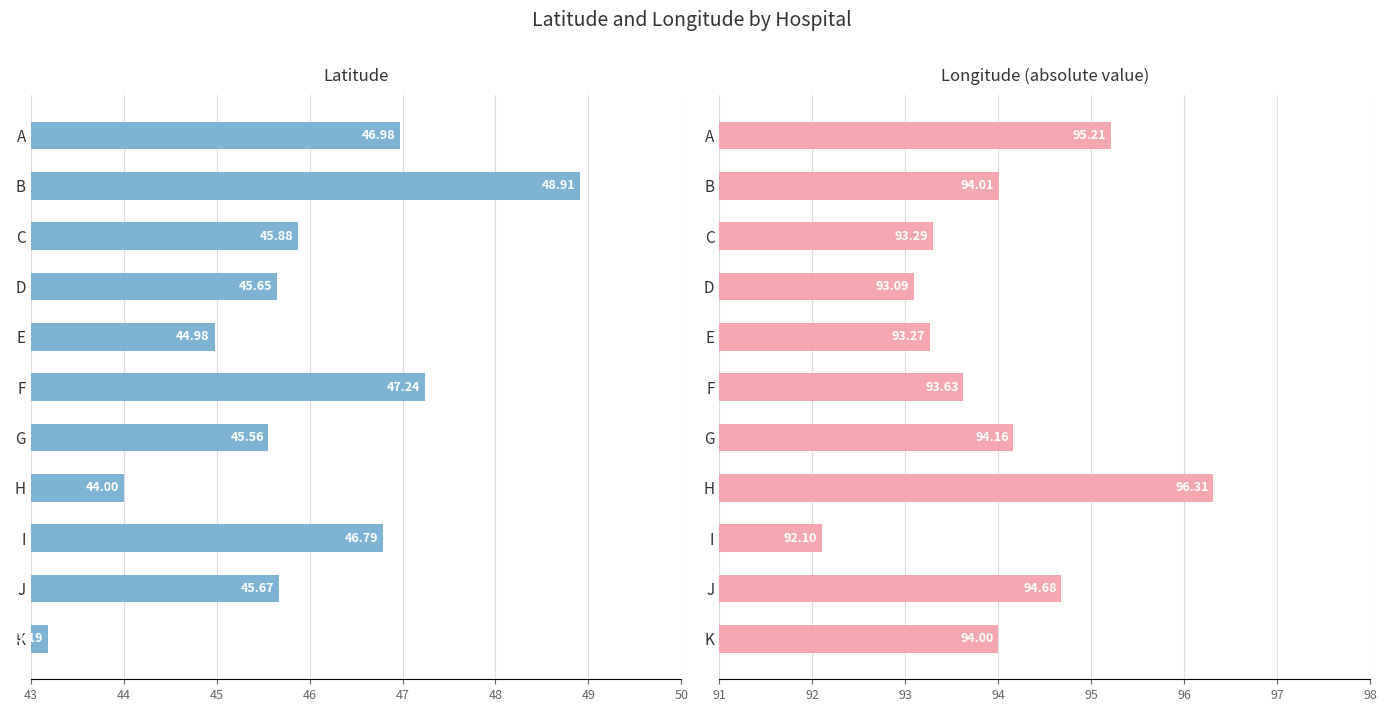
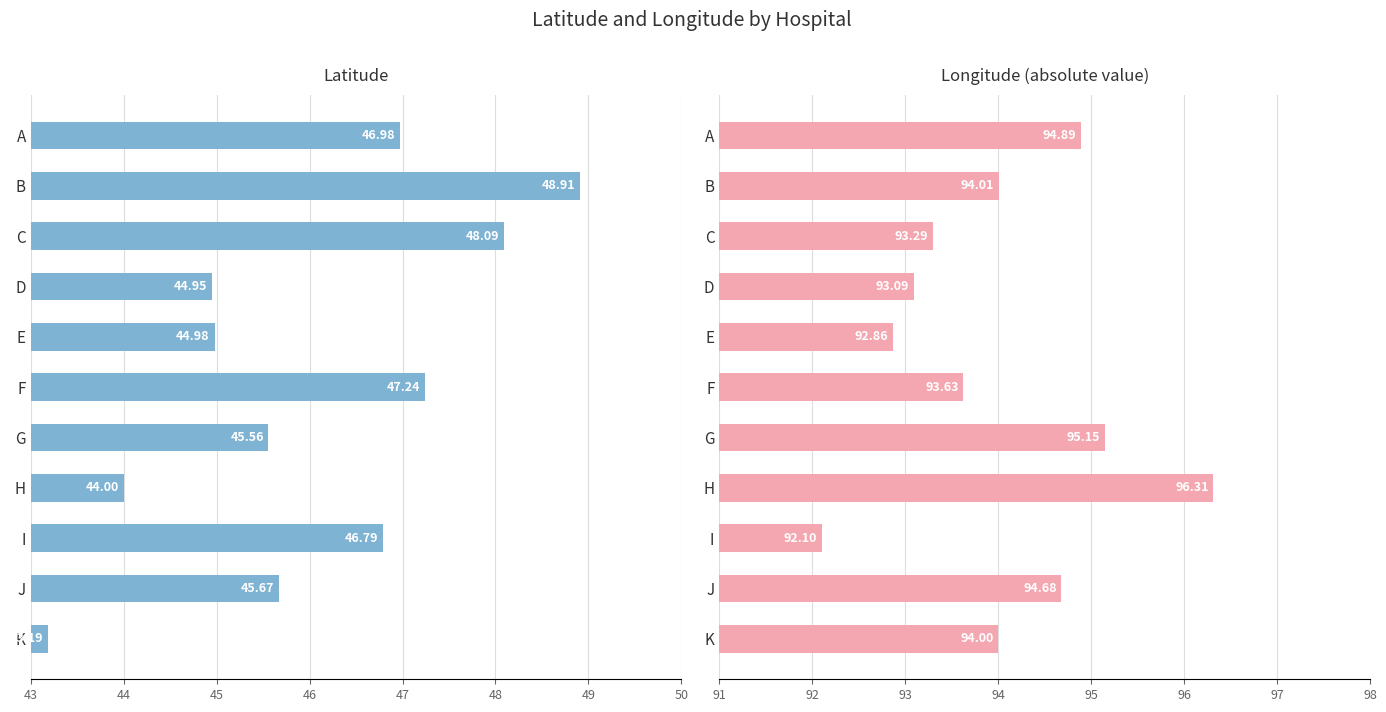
Latitude, C: 45.88 -> 48.09
Latitude, D: 45.65 -> 44.95
Longitude (absolute value), A: 95.21 -> 94.89
Longitude (absolute value), E: 93.27 -> 92.86
Longitude (absolute value), G: 94.16 -> 95.15
